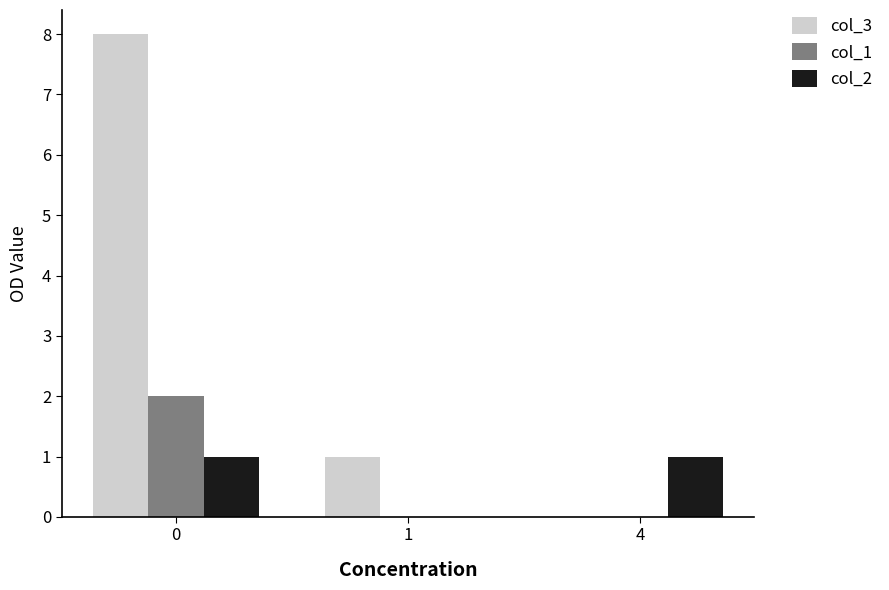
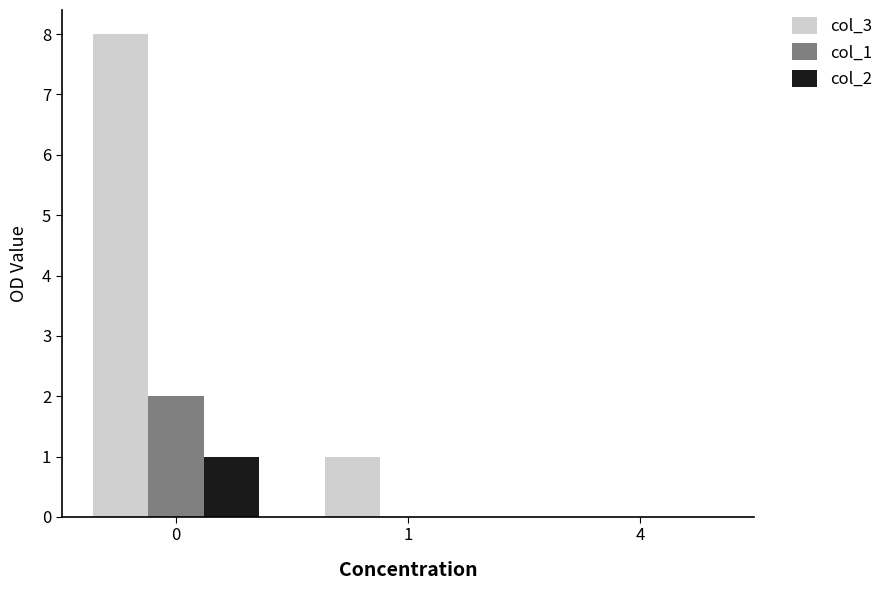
col_2, 4: 1 -> 0
